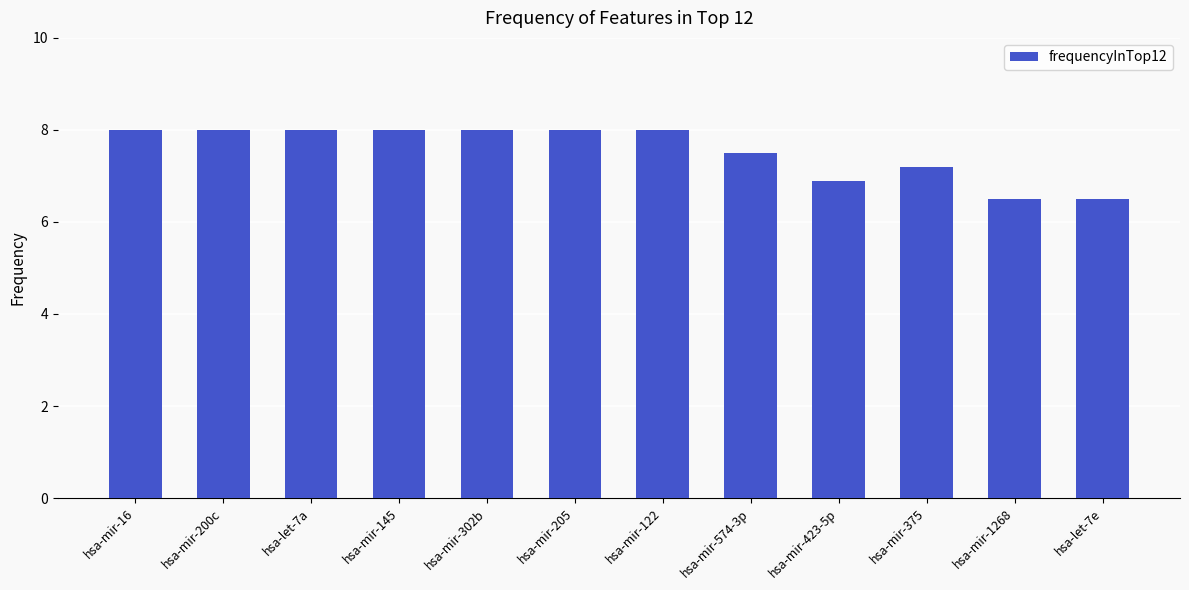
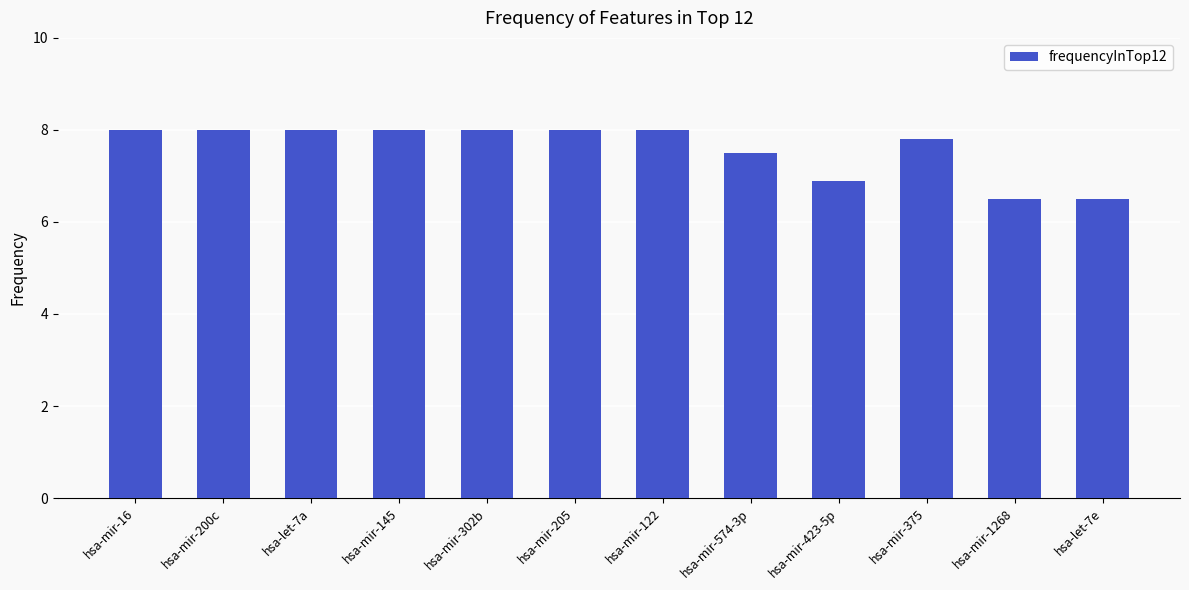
hsa-mir-375: 7.2 -> 7.8
